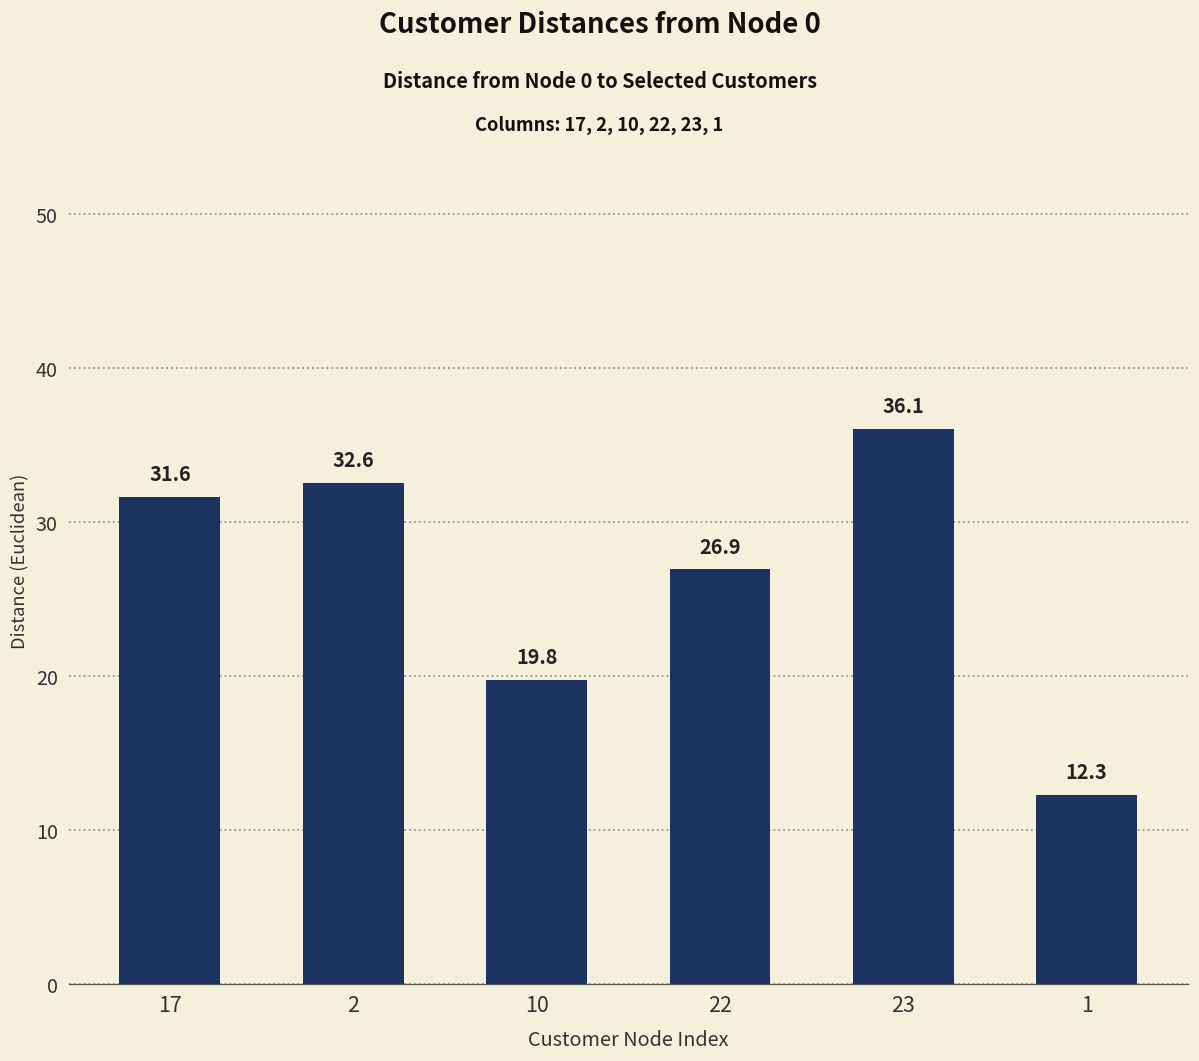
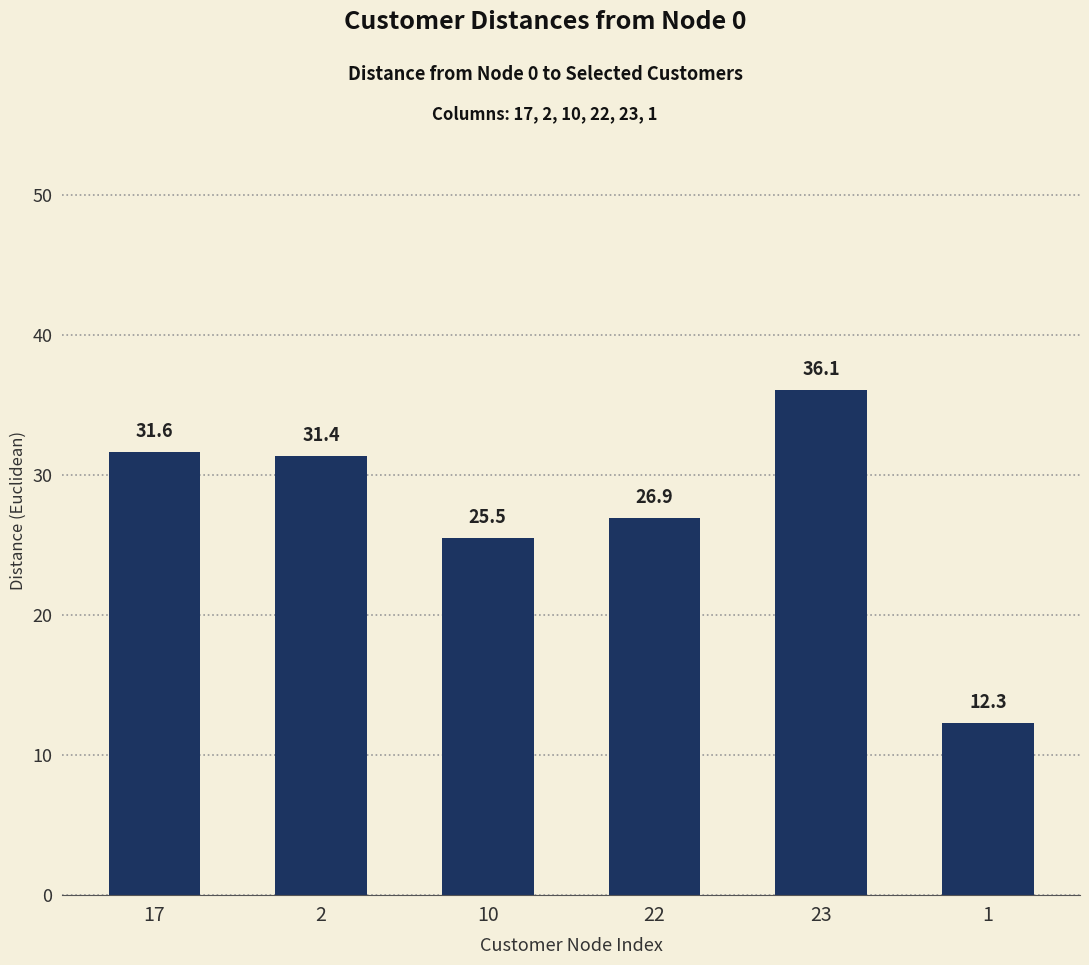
2: 32.6 -> 31.4
10: 19.8 -> 25.5
